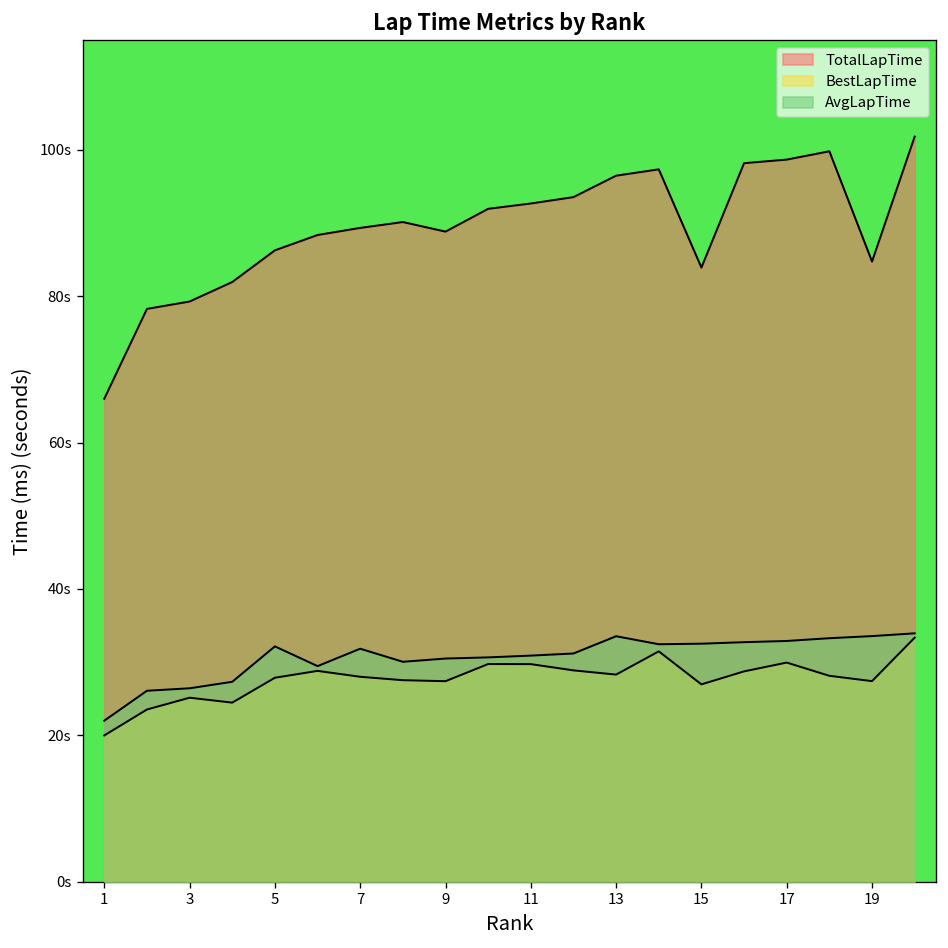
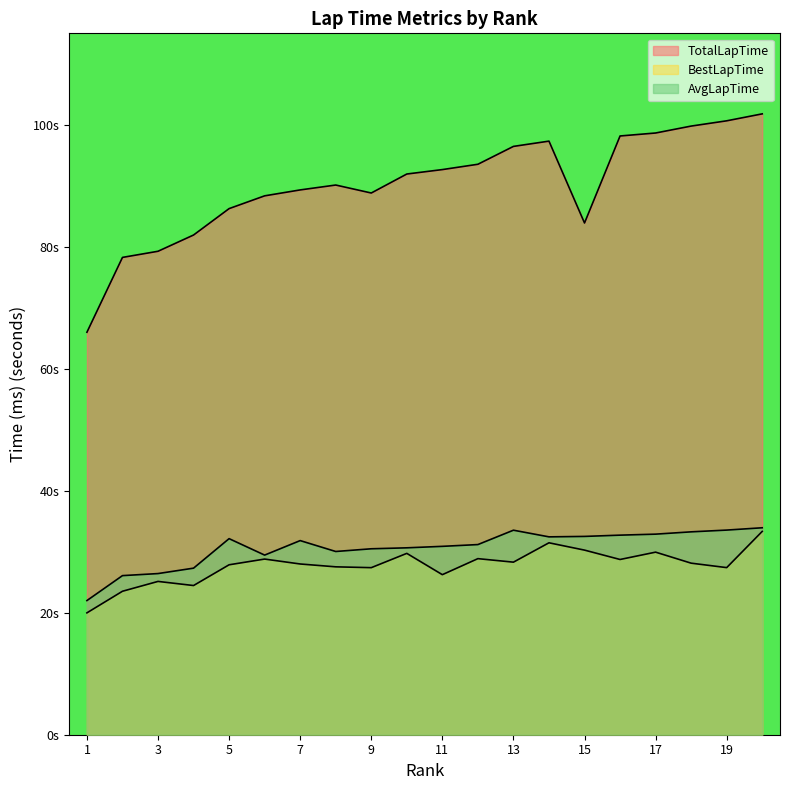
BestLapTime, 11: 30s -> 26s
BestLapTime, 15: 27s -> 30s
TotalLapTime, 19: 85s -> 101s
